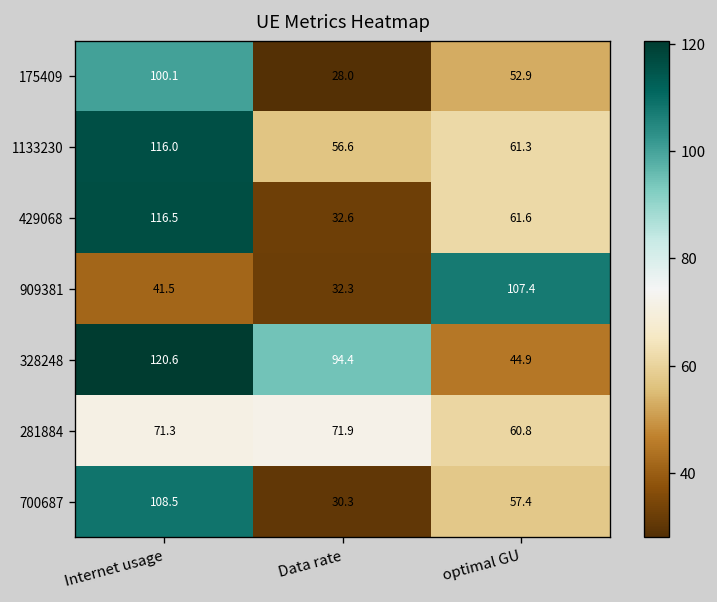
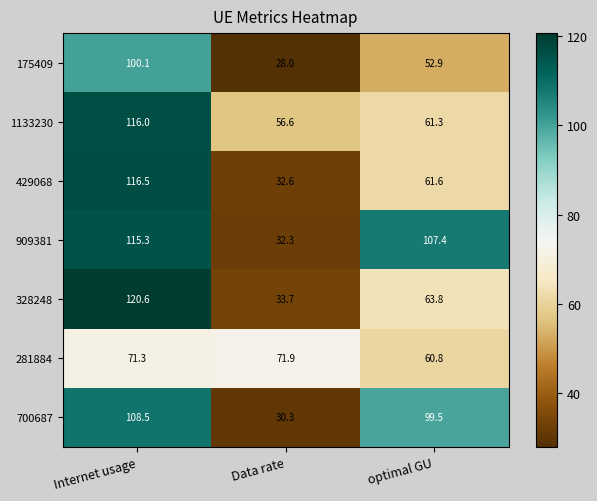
909381, Internet usage: 41.5 -> 115.3
328248, Data rate: 94.4 -> 33.7
328248, optimal GU: 44.9 -> 63.8
700687, optimal GU: 57.4 -> 99.5
